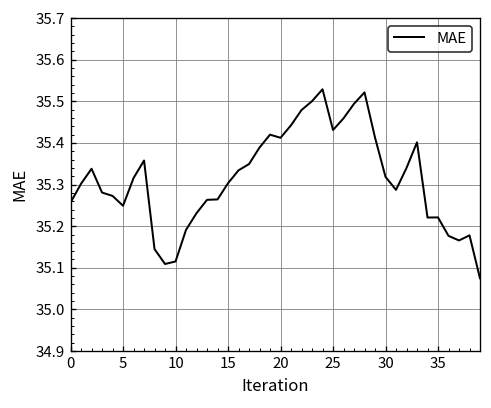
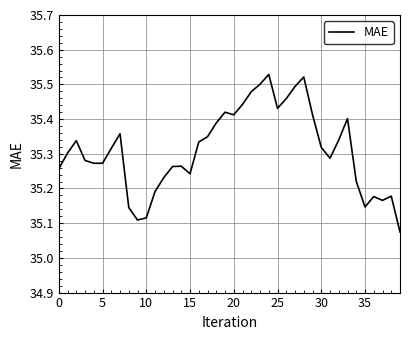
5: 35.25 -> 35.27
15: 35.30 -> 35.24
35: 35.22 -> 35.15
